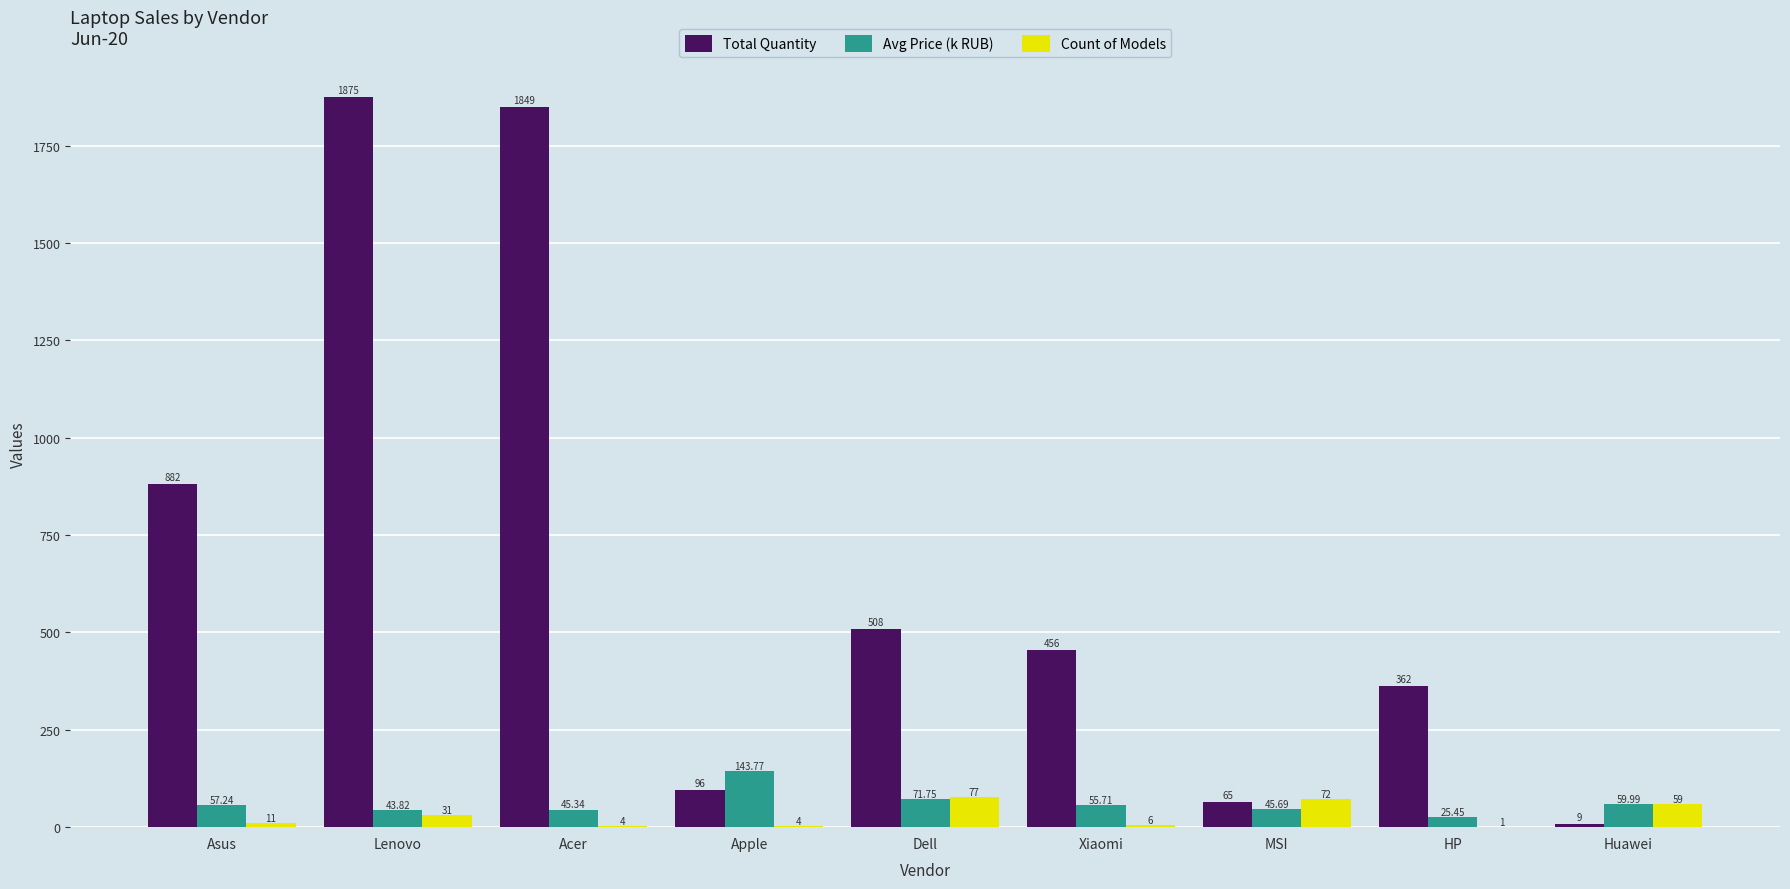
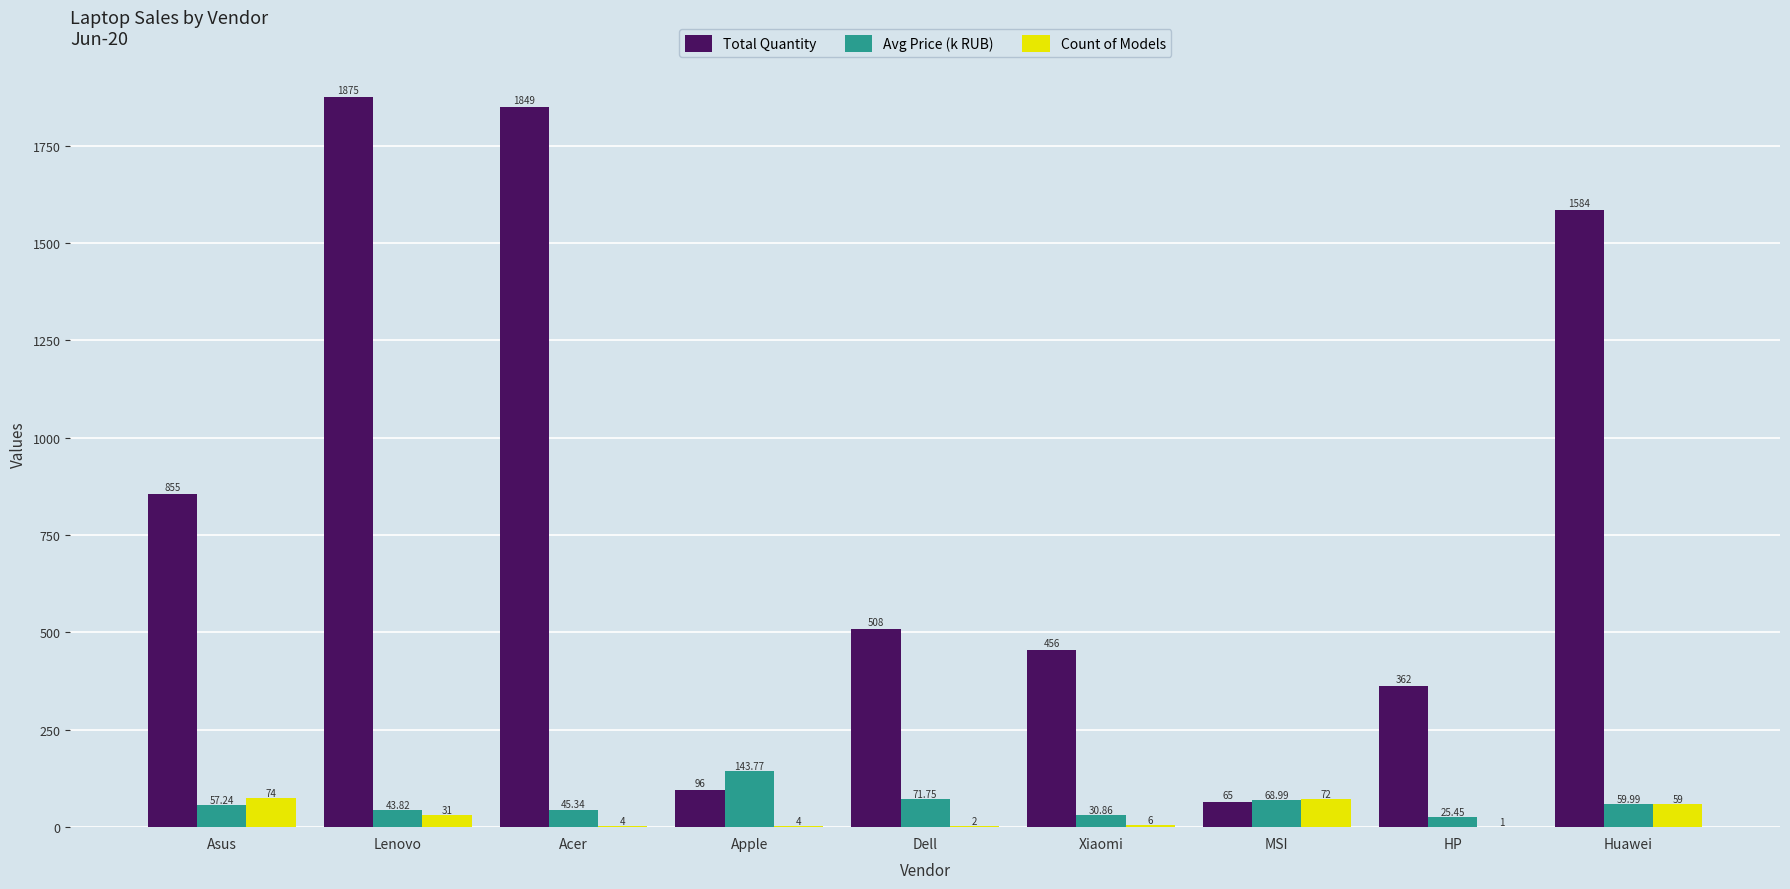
Total Quantity, Asus: 882 -> 855
Count of Models, Asus: 11 -> 74
Count of Models, Dell: 77 -> 2
Avg Price (k RUB), Xiaomi: 55.71 -> 30.86
Avg Price (k RUB), MSI: 45.69 -> 68.99
Total Quantity, Huawei: 9 -> 1584
